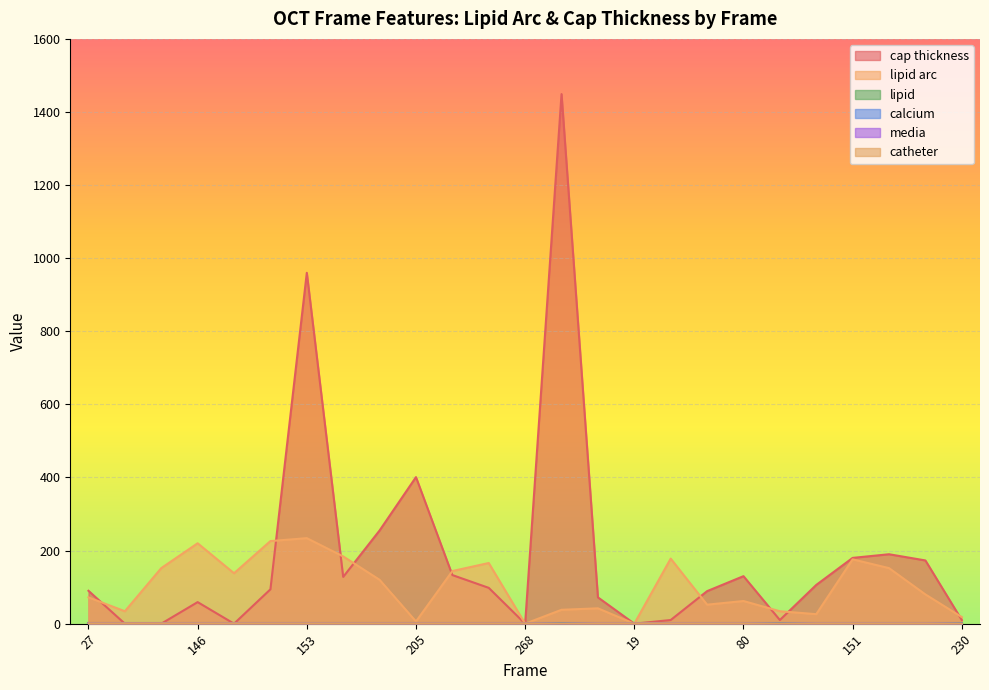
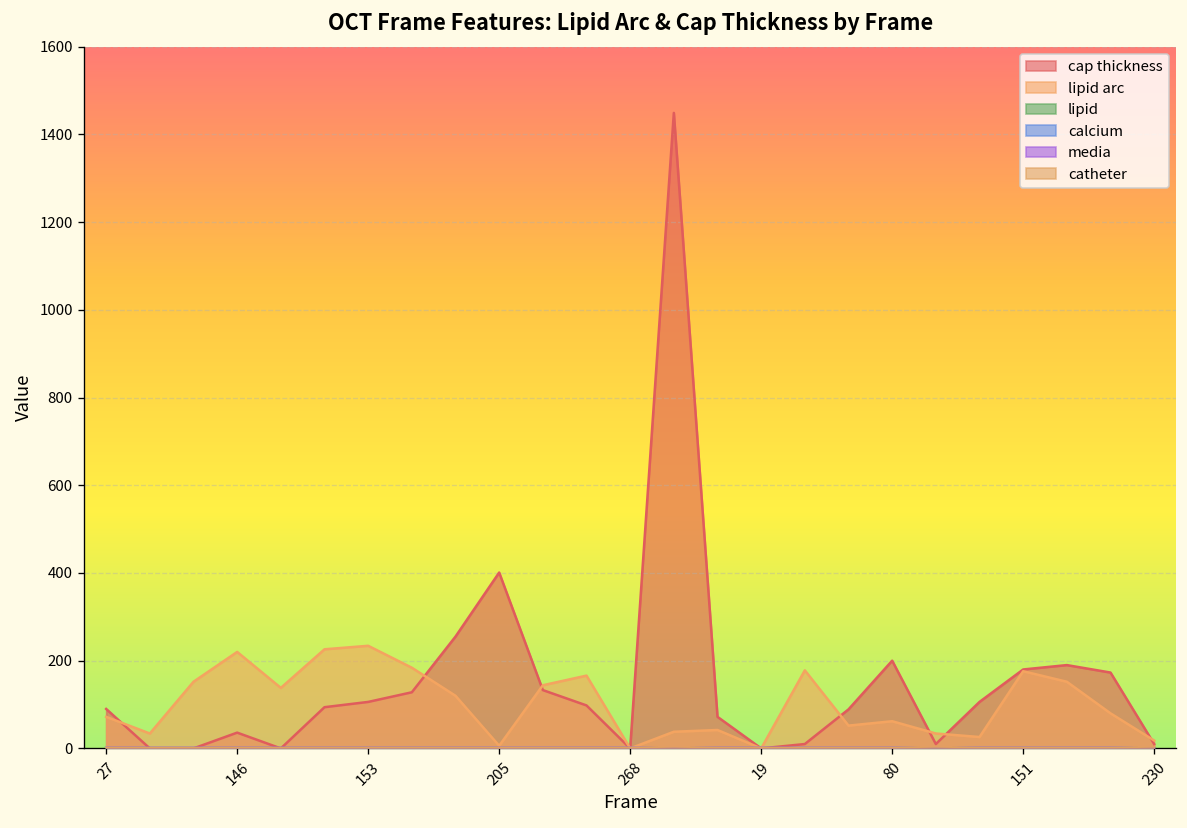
cap thickness, 146: 60 -> 40
cap thickness, 153: 960 -> 110
cap thickness, 80: 130 -> 200
